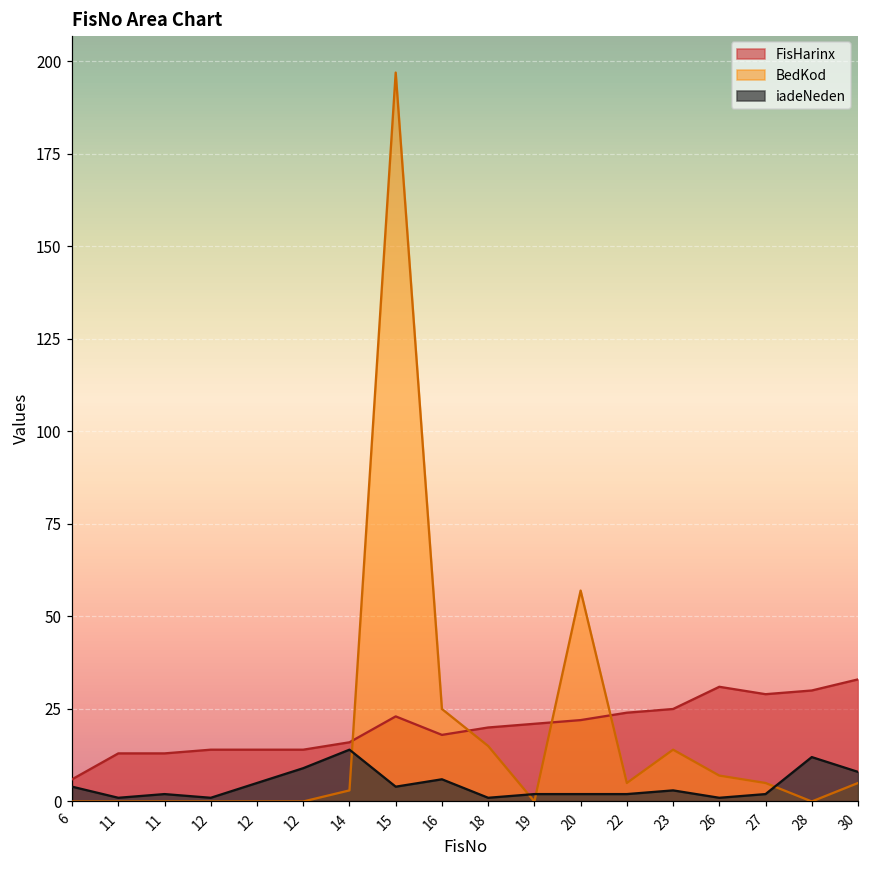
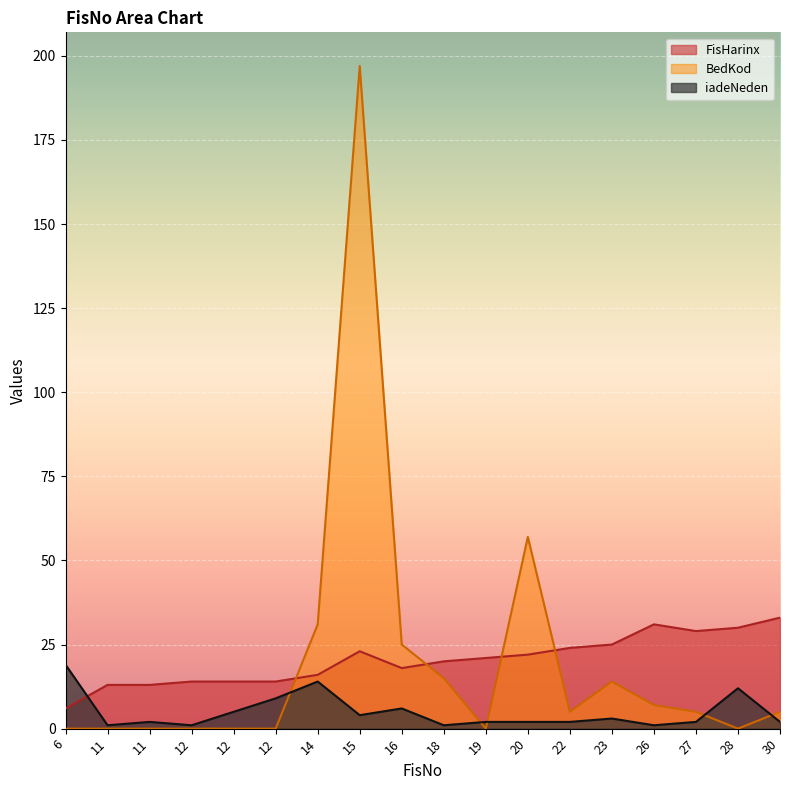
iadeNeden, 6: 4 -> 19
BedKod, 14: 3 -> 31
iadeNeden, 30: 8 -> 2
